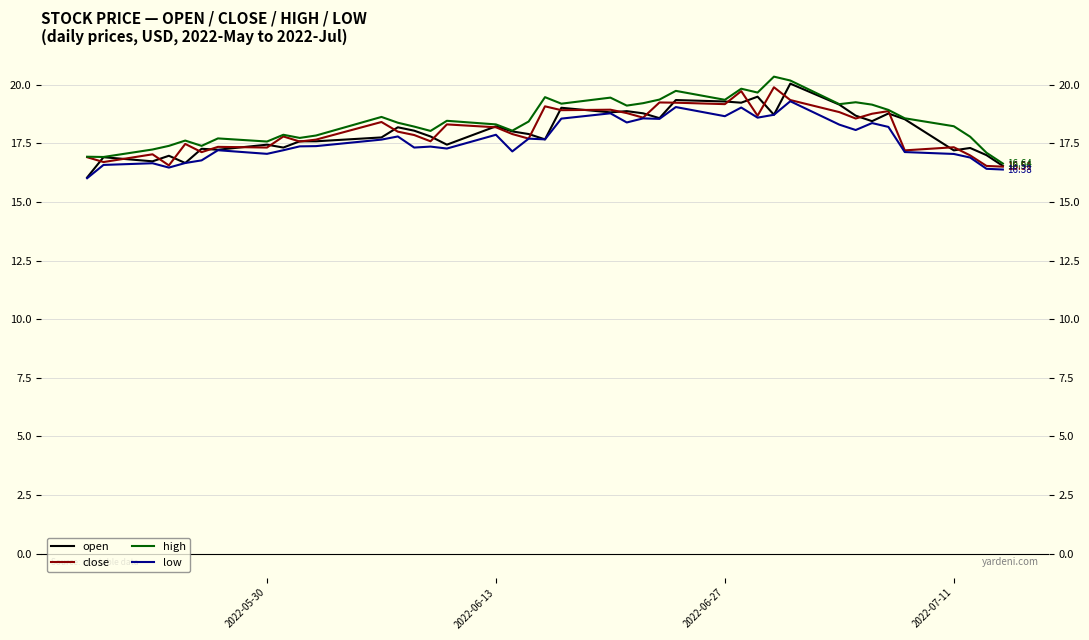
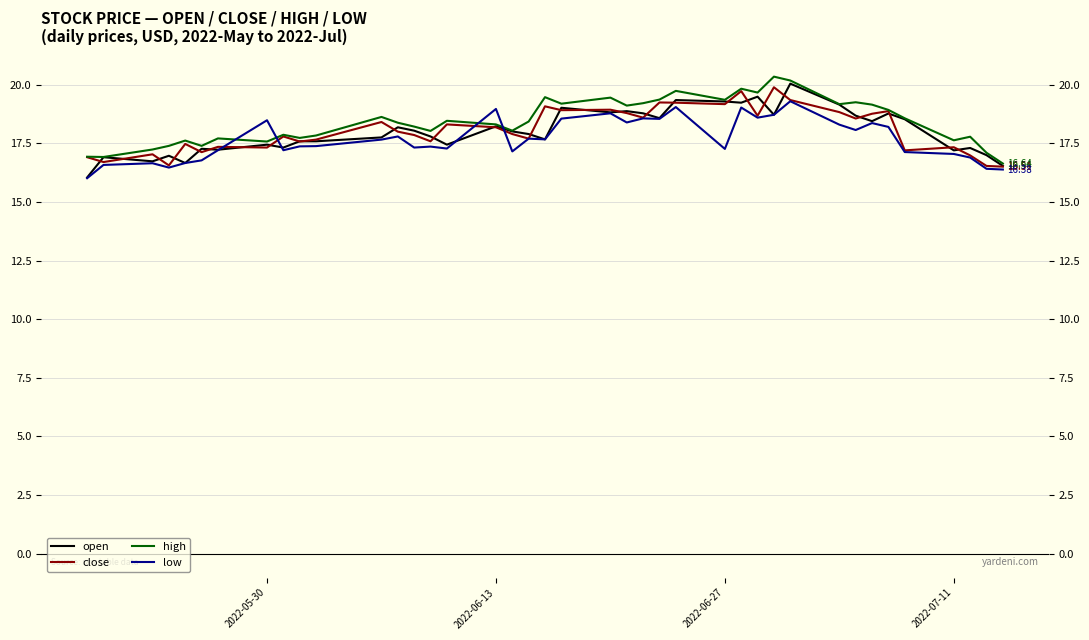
low, 2022-05-30: 17.1 -> 18.5
low, 2022-06-13: 17.9 -> 19.0
low, 2022-06-27: 18.7 -> 17.3
high, 2022-07-11: 18.2 -> 17.6
